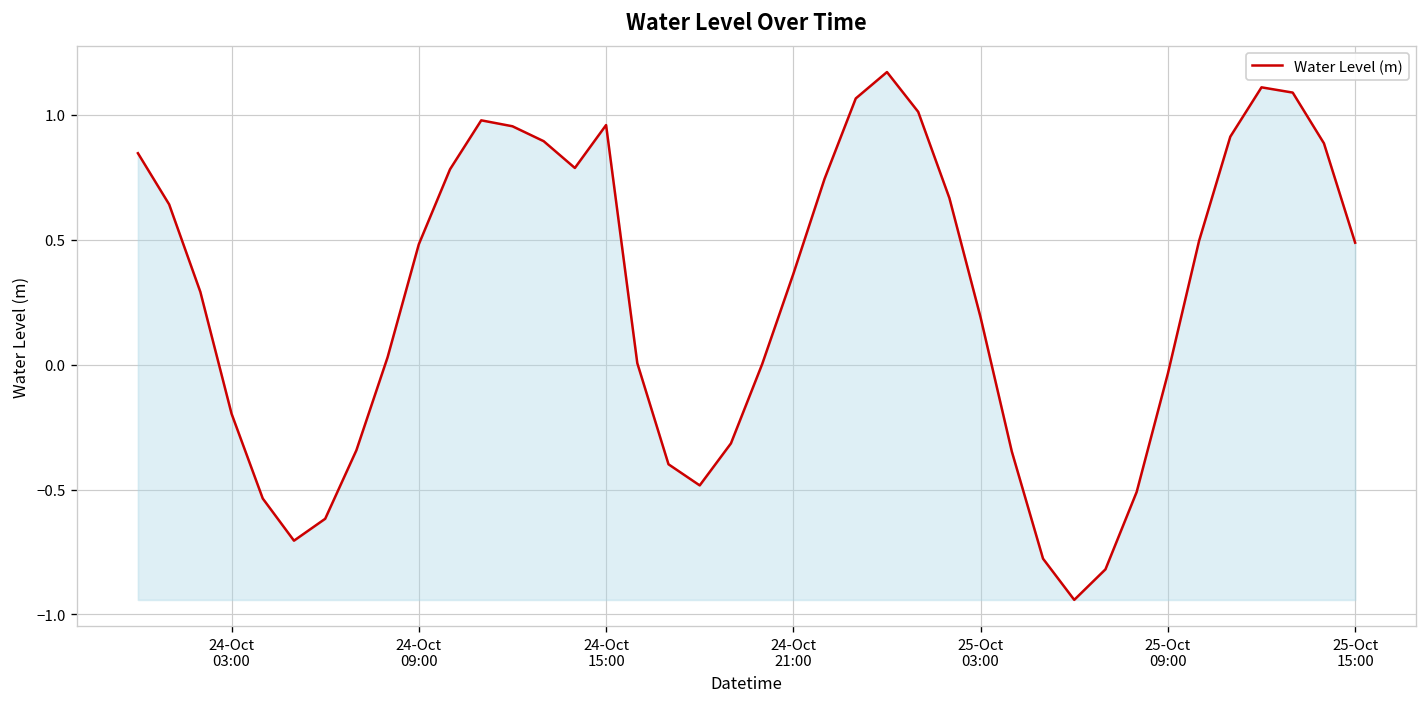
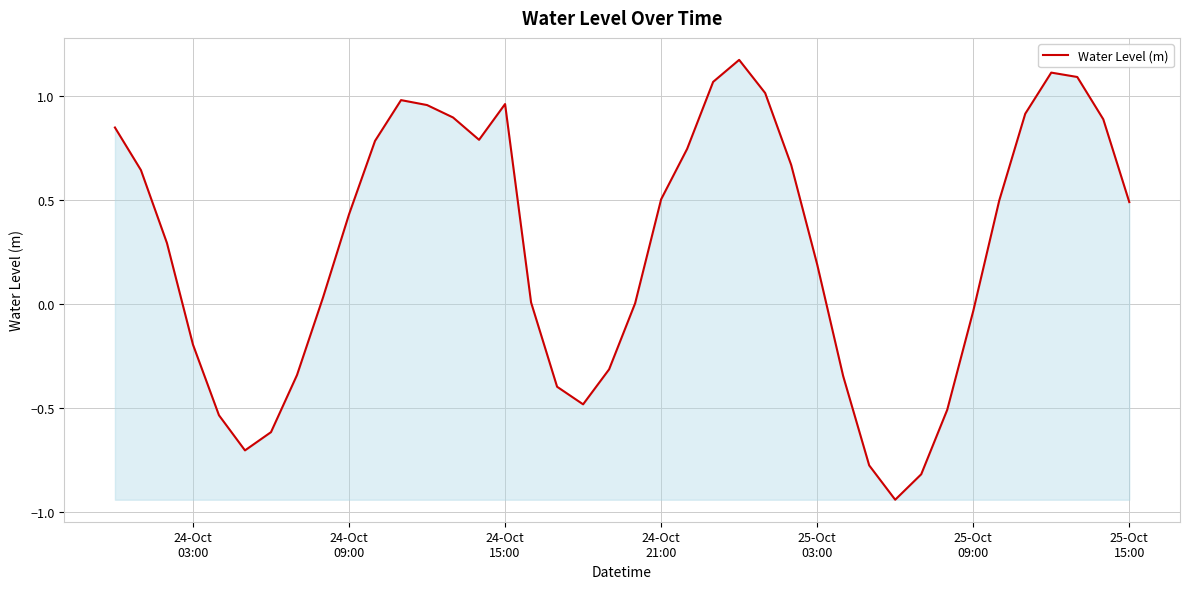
24-Oct 09:00: 0.48 -> 0.43
24-Oct 21:00: 0.36 -> 0.50
